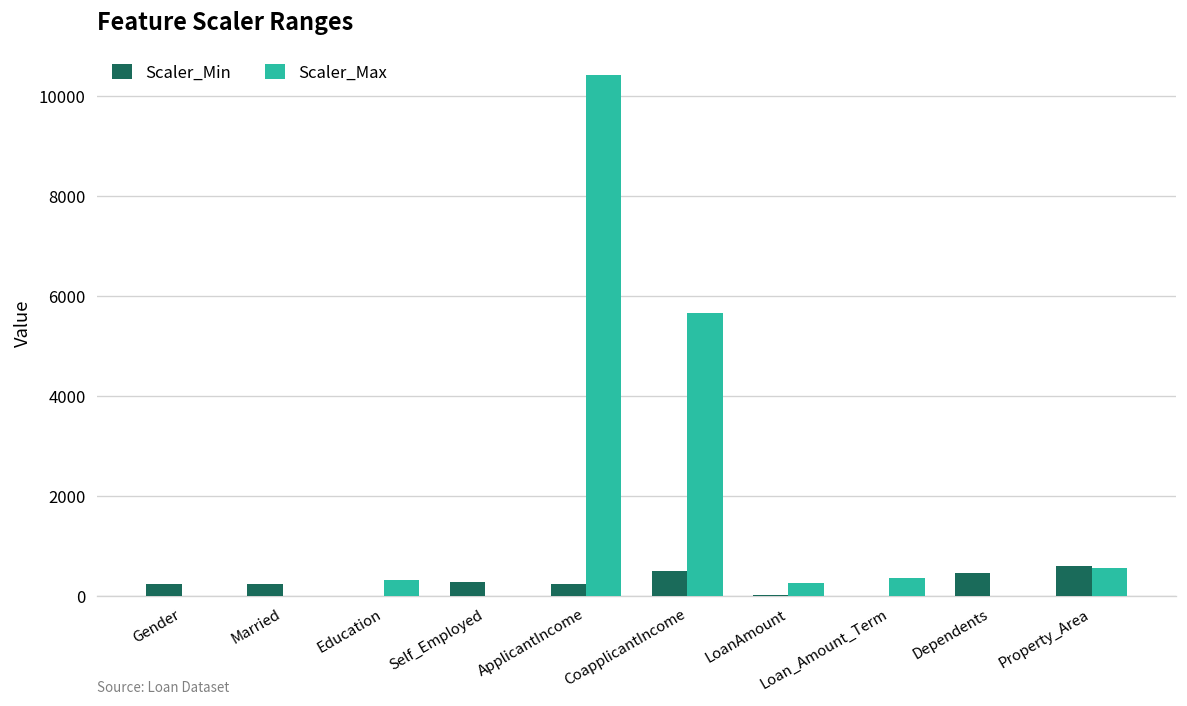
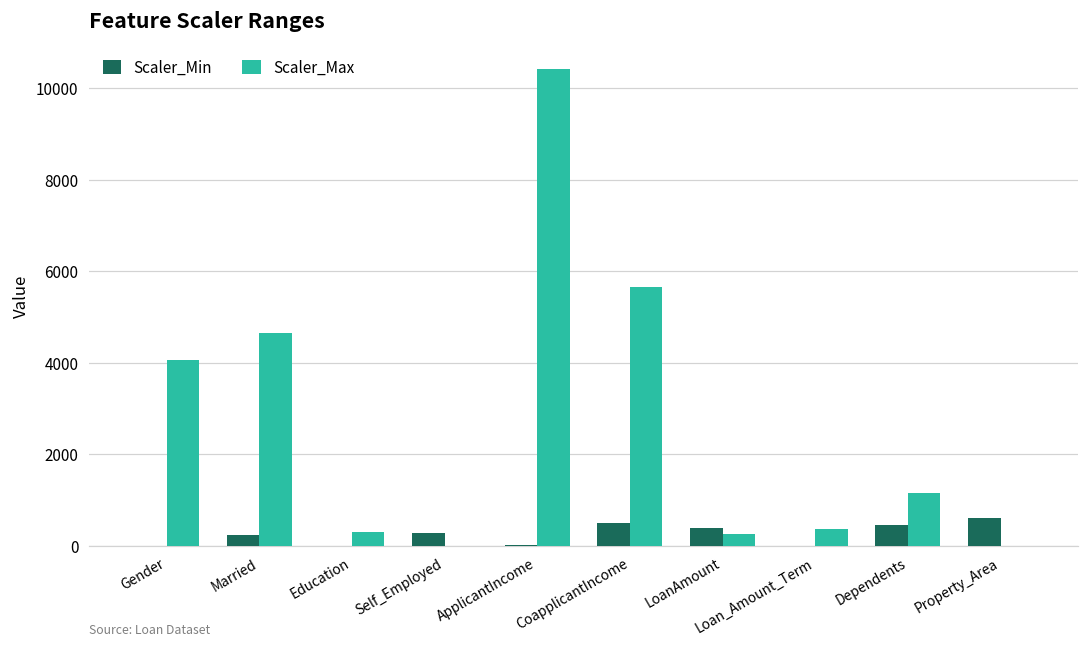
Scaler_Min, Gender: 200 -> 0
Scaler_Max, Gender: 0 -> 4100
Scaler_Max, Married: 0 -> 4600
Scaler_Min, ApplicantIncome: 200 -> 0
Scaler_Min, LoanAmount: 0 -> 400
Scaler_Max, Dependents: 0 -> 1100
Scaler_Max, Property_Area: 600 -> 0
